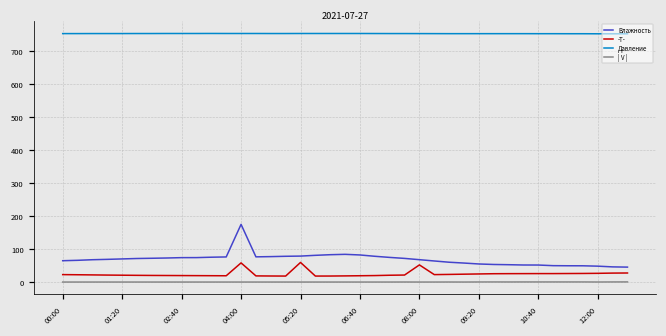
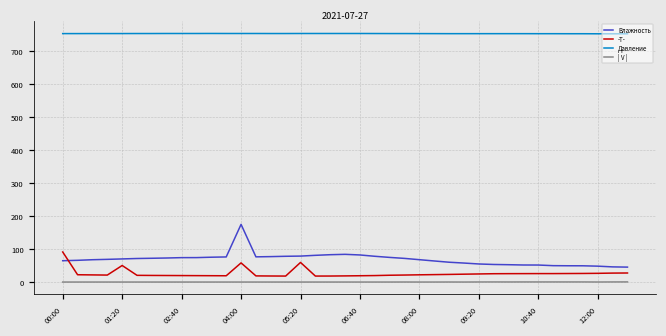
-T-, 00:00: 20 -> 90
-T-, 01:20: 20 -> 50
-T-, 08:00: 50 -> 20
